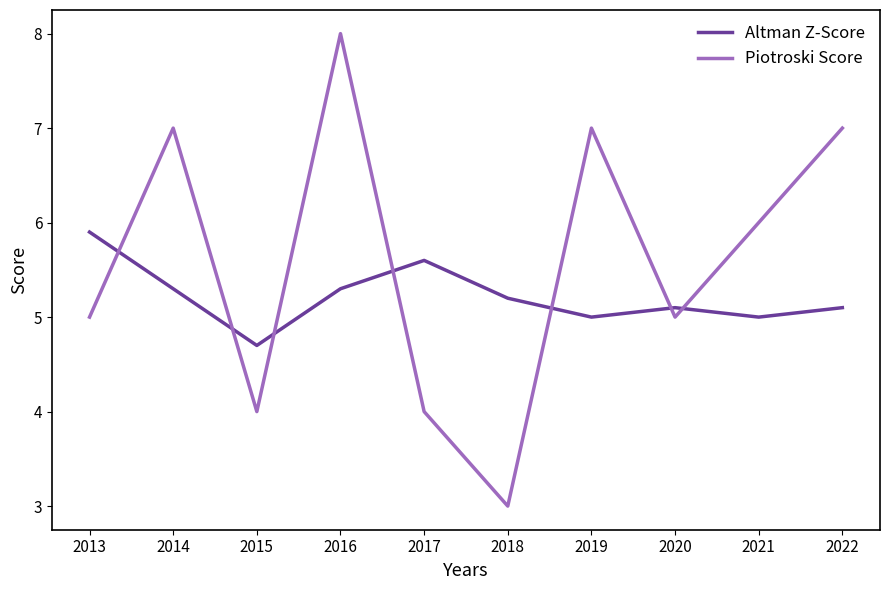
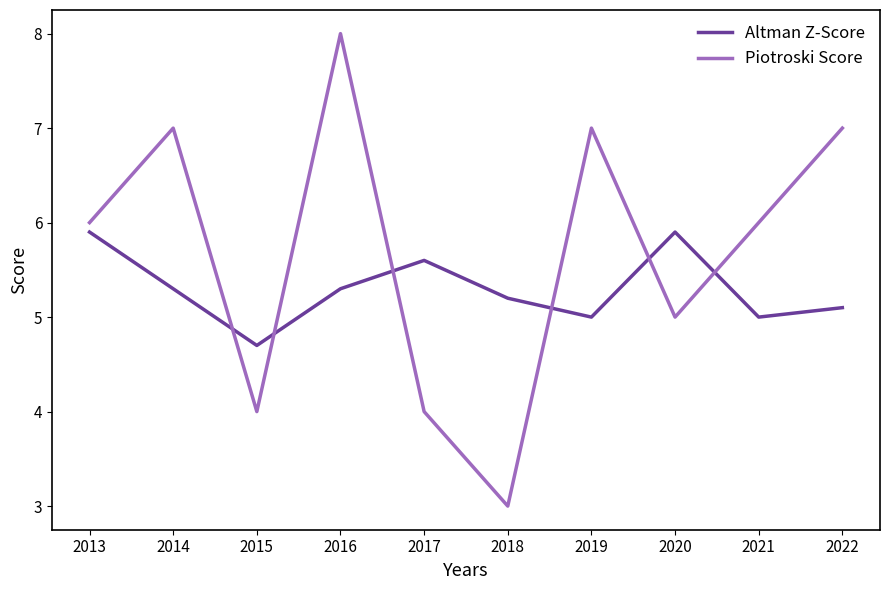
Piotroski Score, 2013: 5 -> 6
Altman Z-Score, 2020: 5.1 -> 5.9
